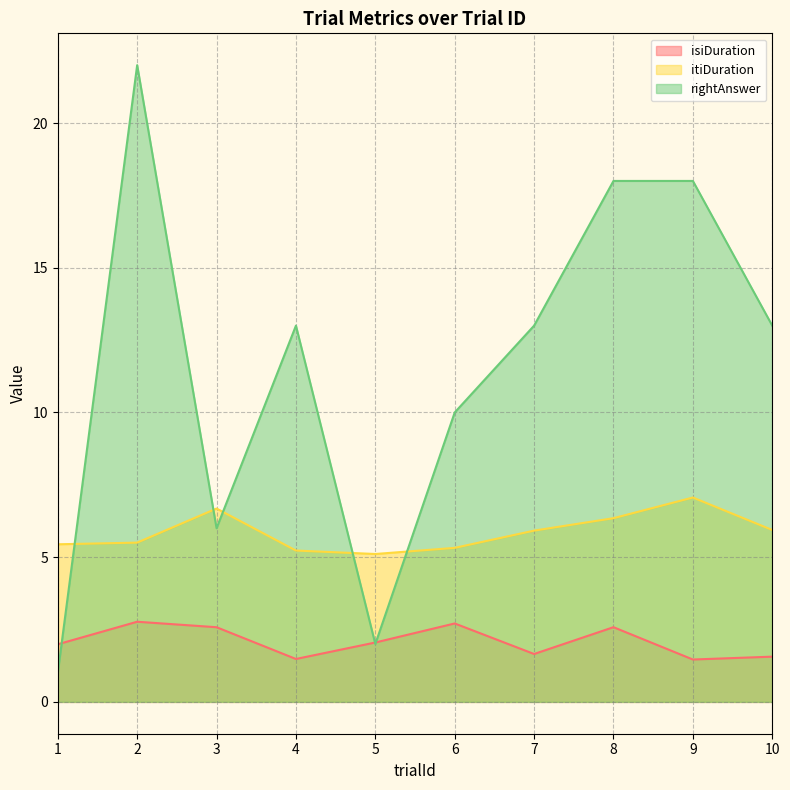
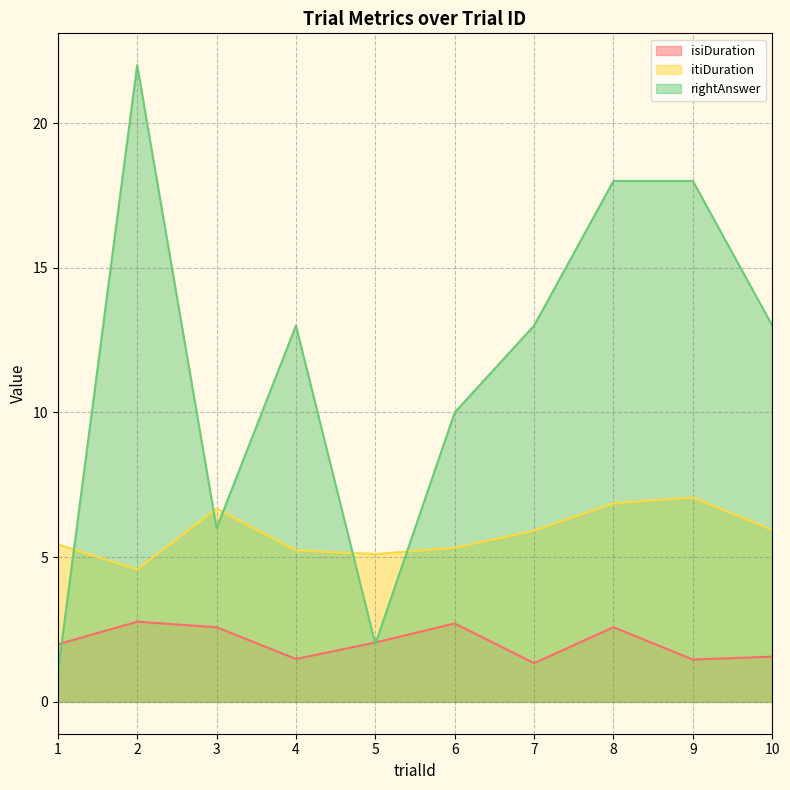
itiDuration, 2: 5.5 -> 4.6
isiDuration, 7: 1.7 -> 1.3
itiDuration, 8: 6.3 -> 6.9
